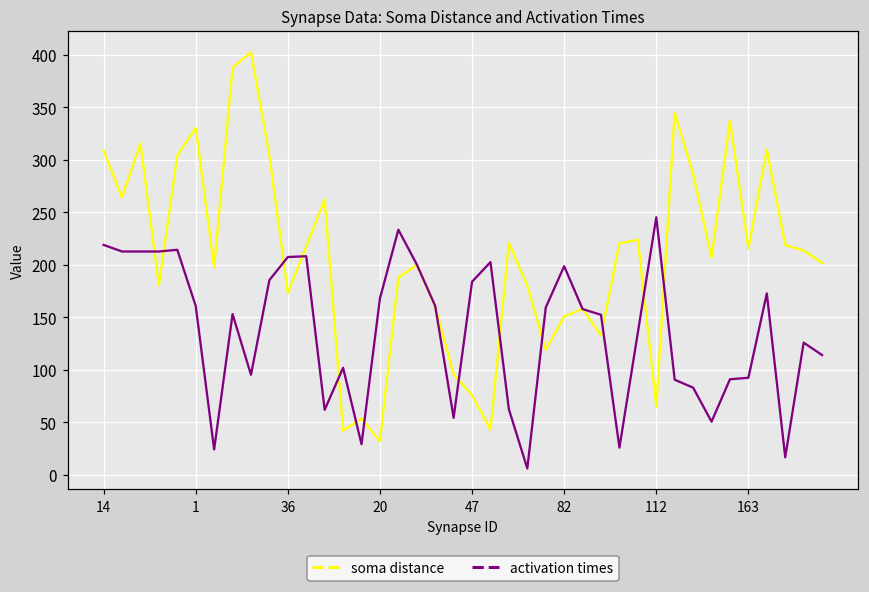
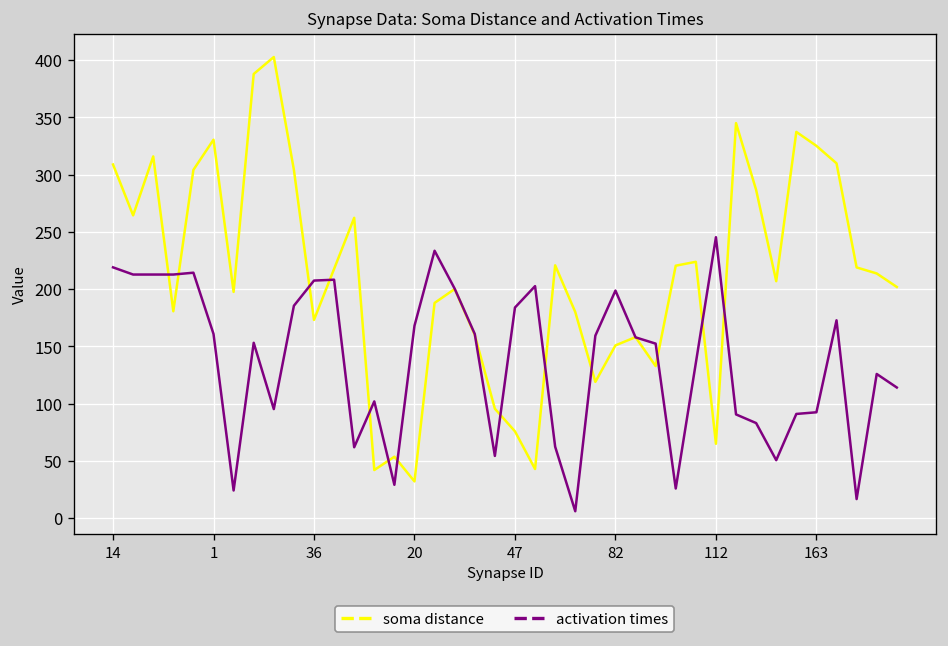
soma distance, 163: 220 -> 330
